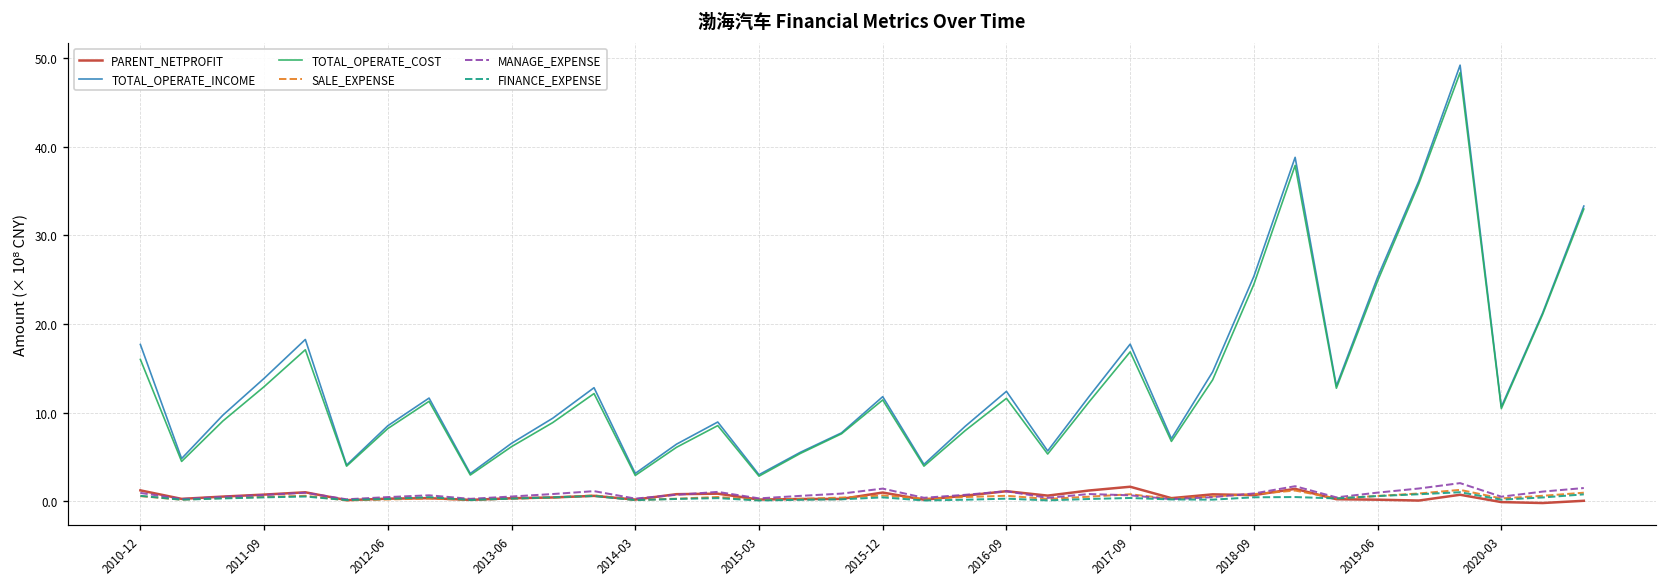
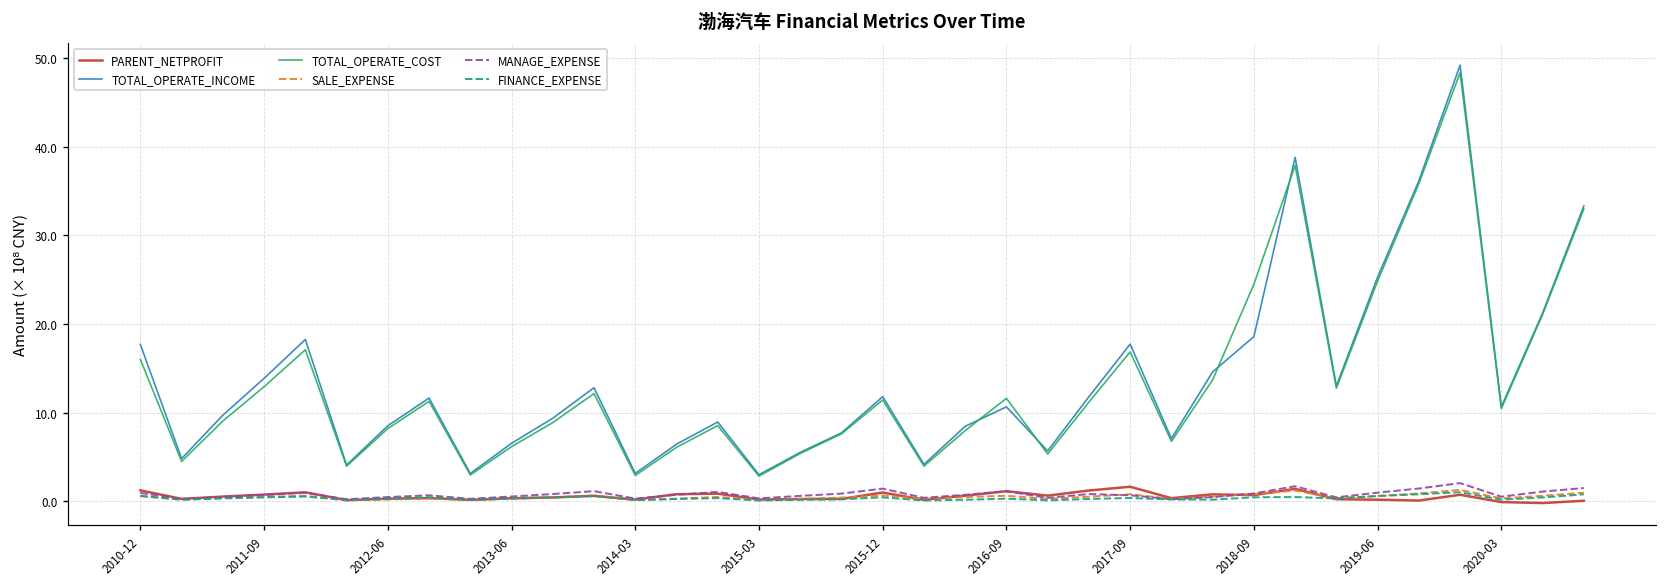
TOTAL_OPERATE_INCOME, 2016-09: 12 -> 11
TOTAL_OPERATE_INCOME, 2018-09: 25 -> 19
